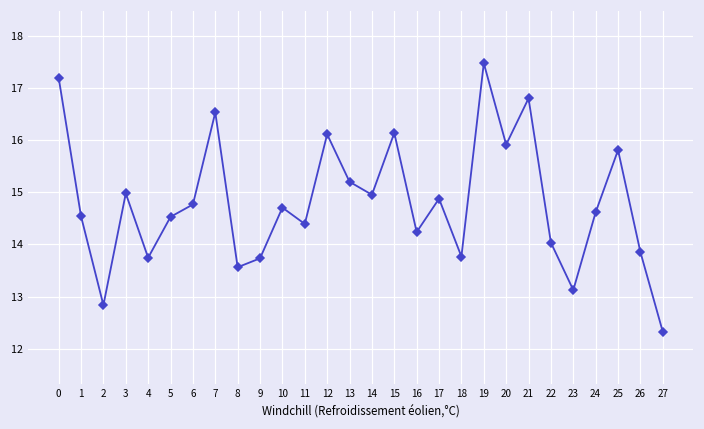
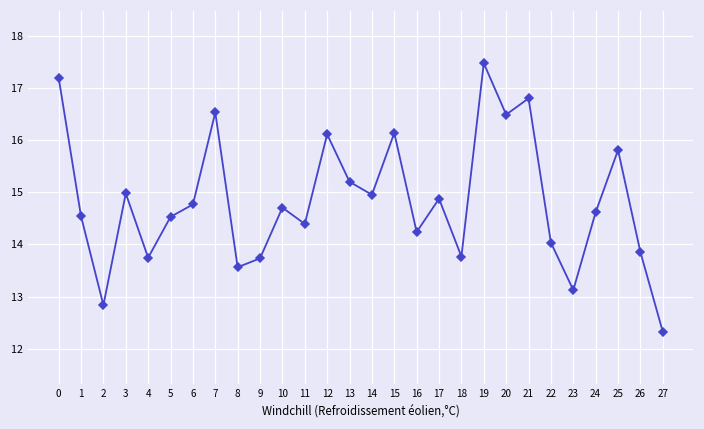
20: 15.9 -> 16.5
